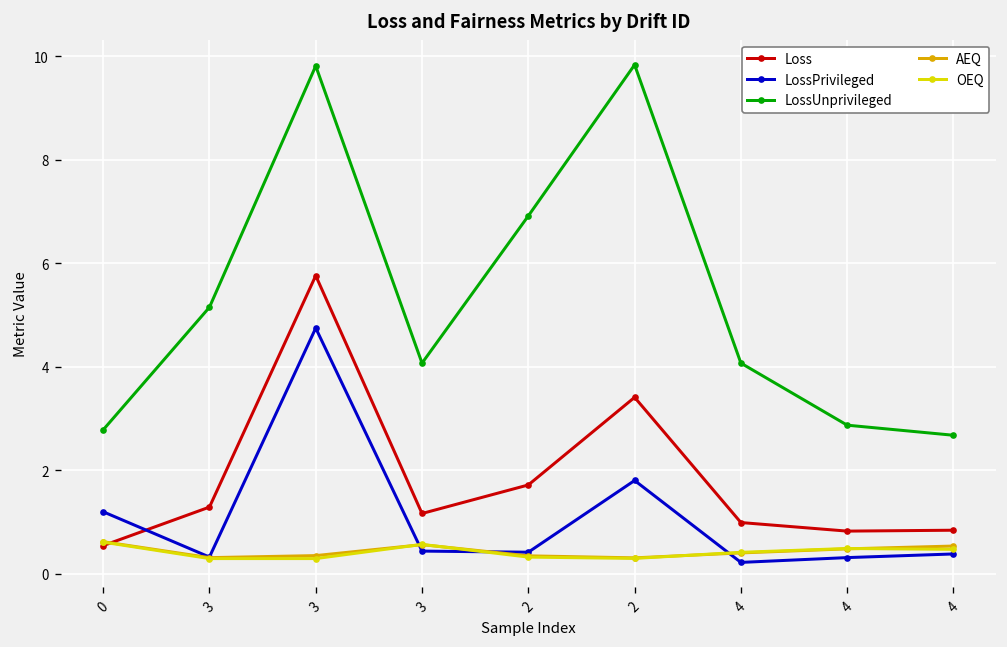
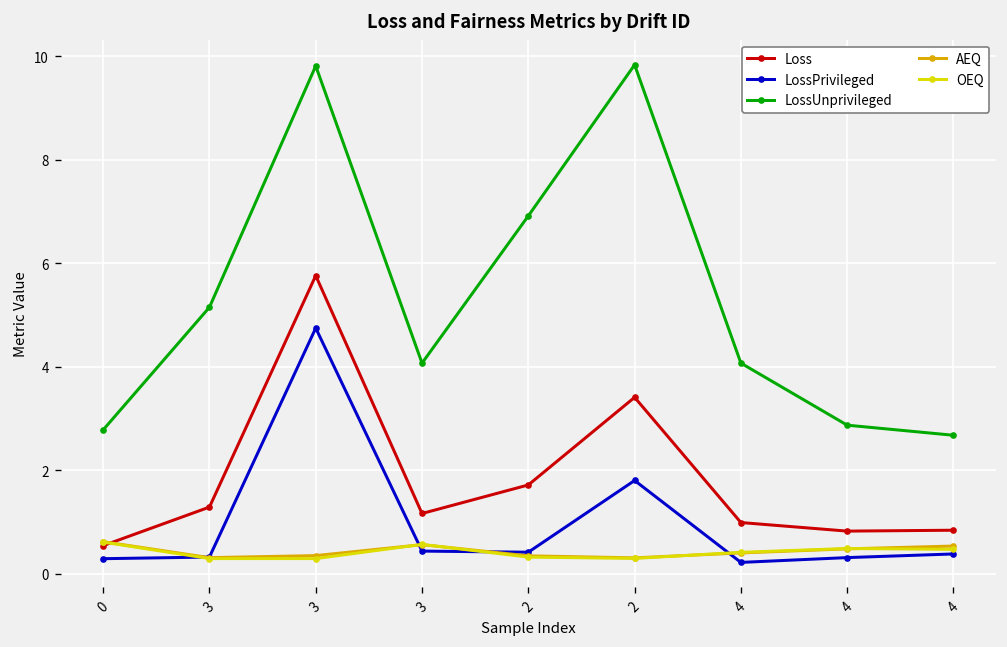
LossPrivileged, 0: 1.2 -> 0.3
